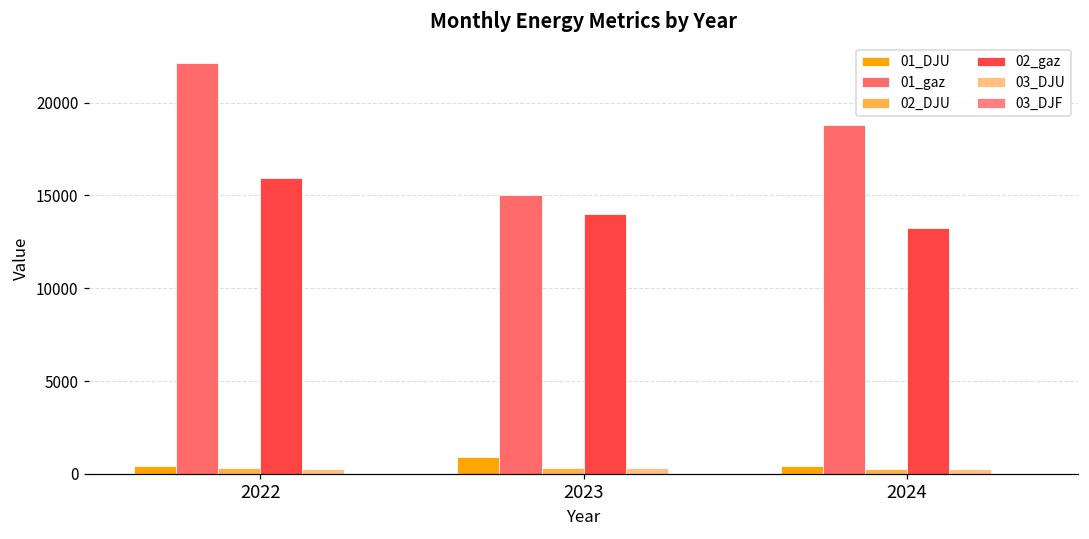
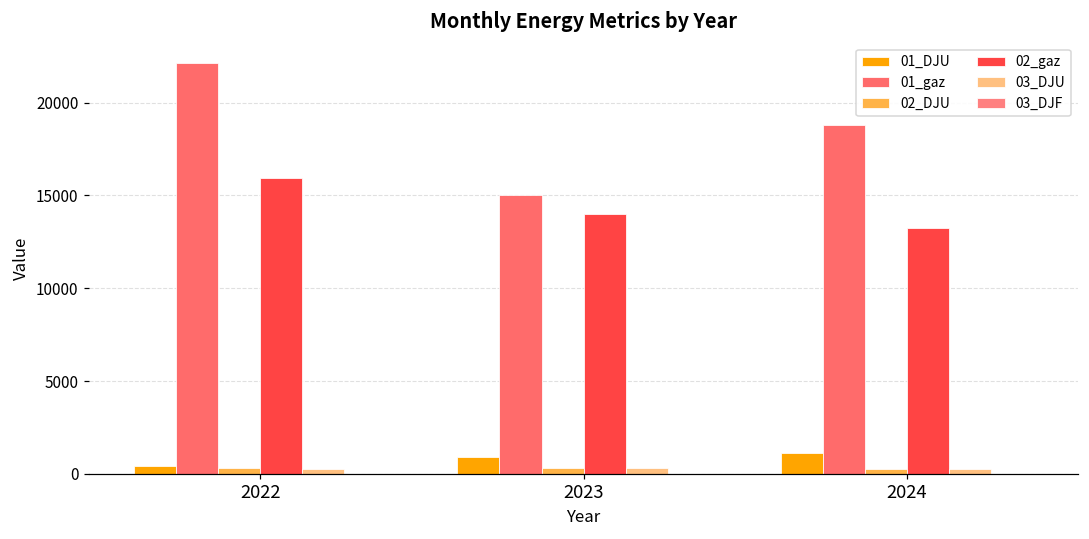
01_DJU, 2024: 400 -> 1100
